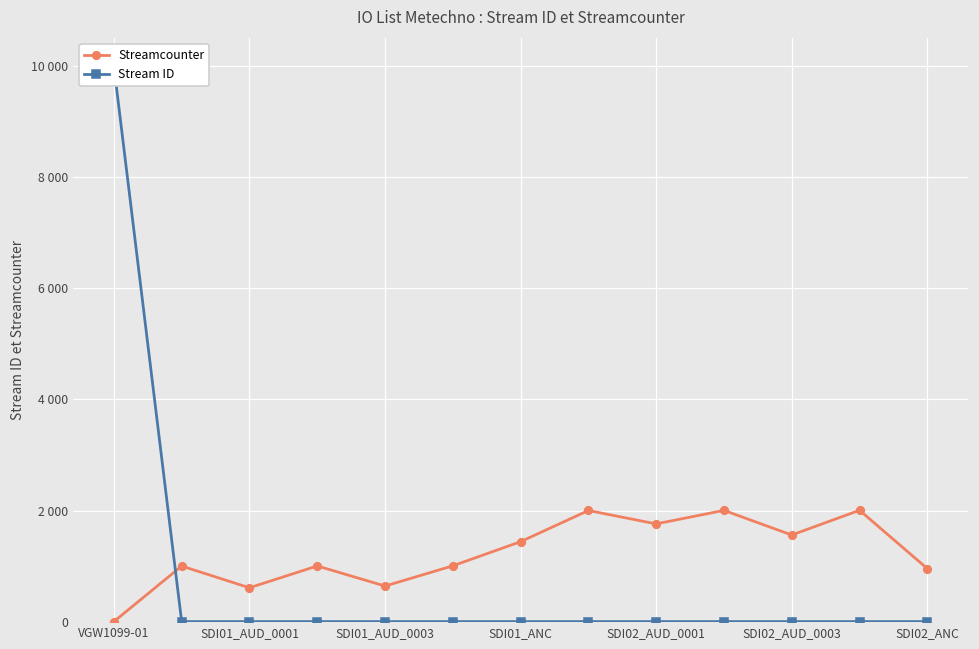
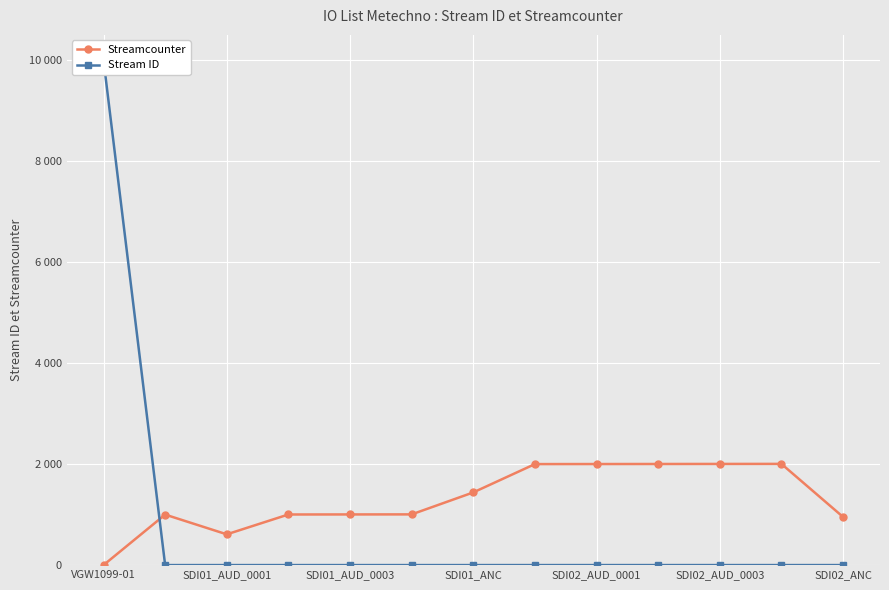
Streamcounter, SDI01_AUD_0003: 600 -> 1000
Streamcounter, SDI02_AUD_0001: 1800 -> 2000
Streamcounter, SDI02_AUD_0003: 1600 -> 2000
